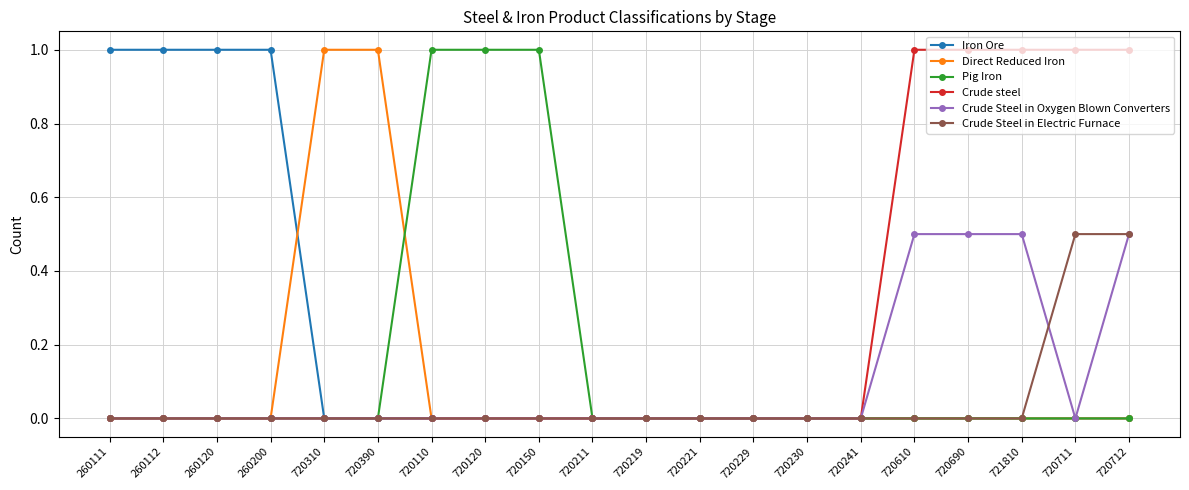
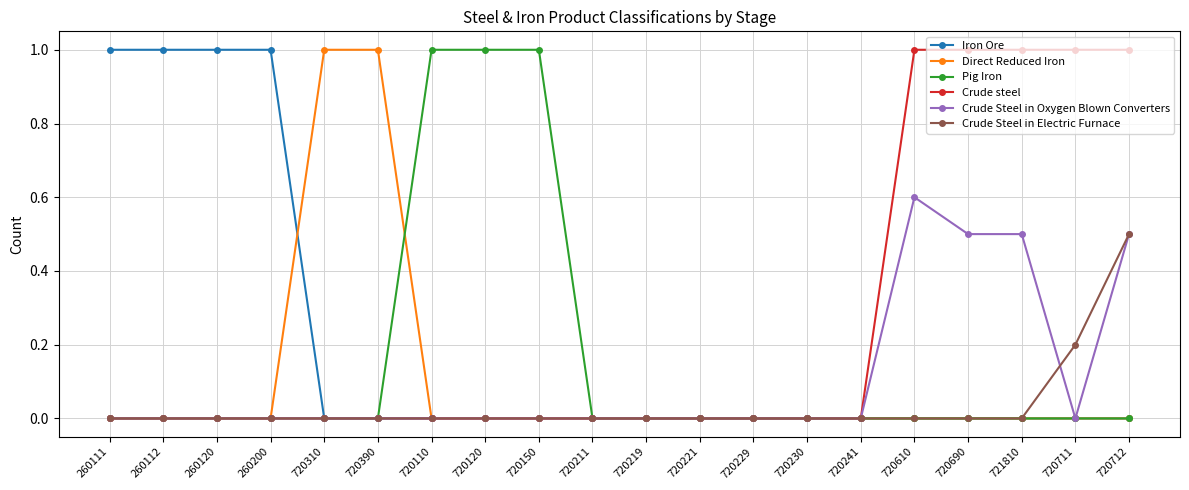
Crude Steel in Oxygen Blown Converters, 720610: 0.5 -> 0.6
Crude Steel in Electric Furnace, 720711: 0.5 -> 0.2
